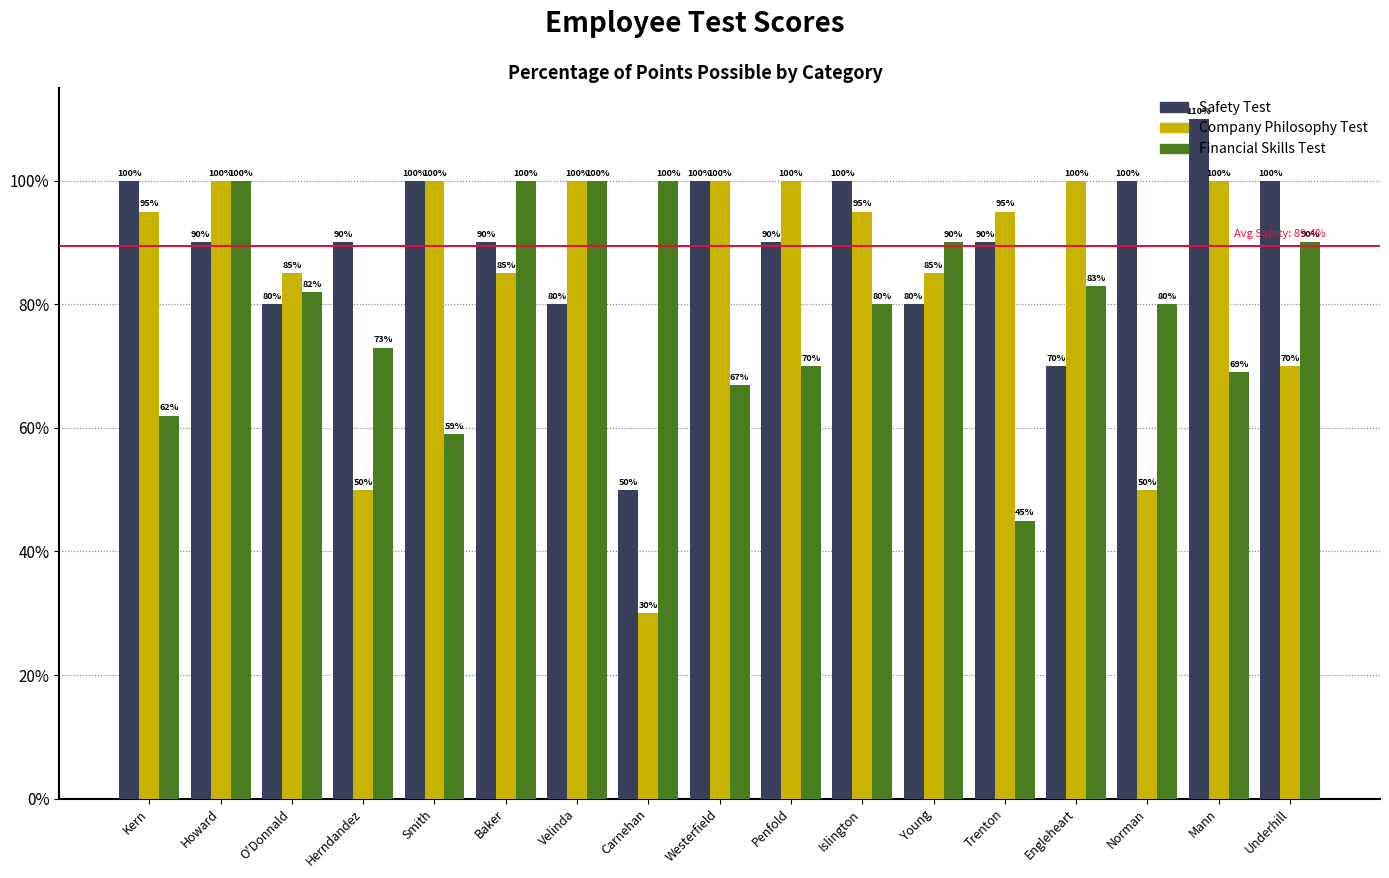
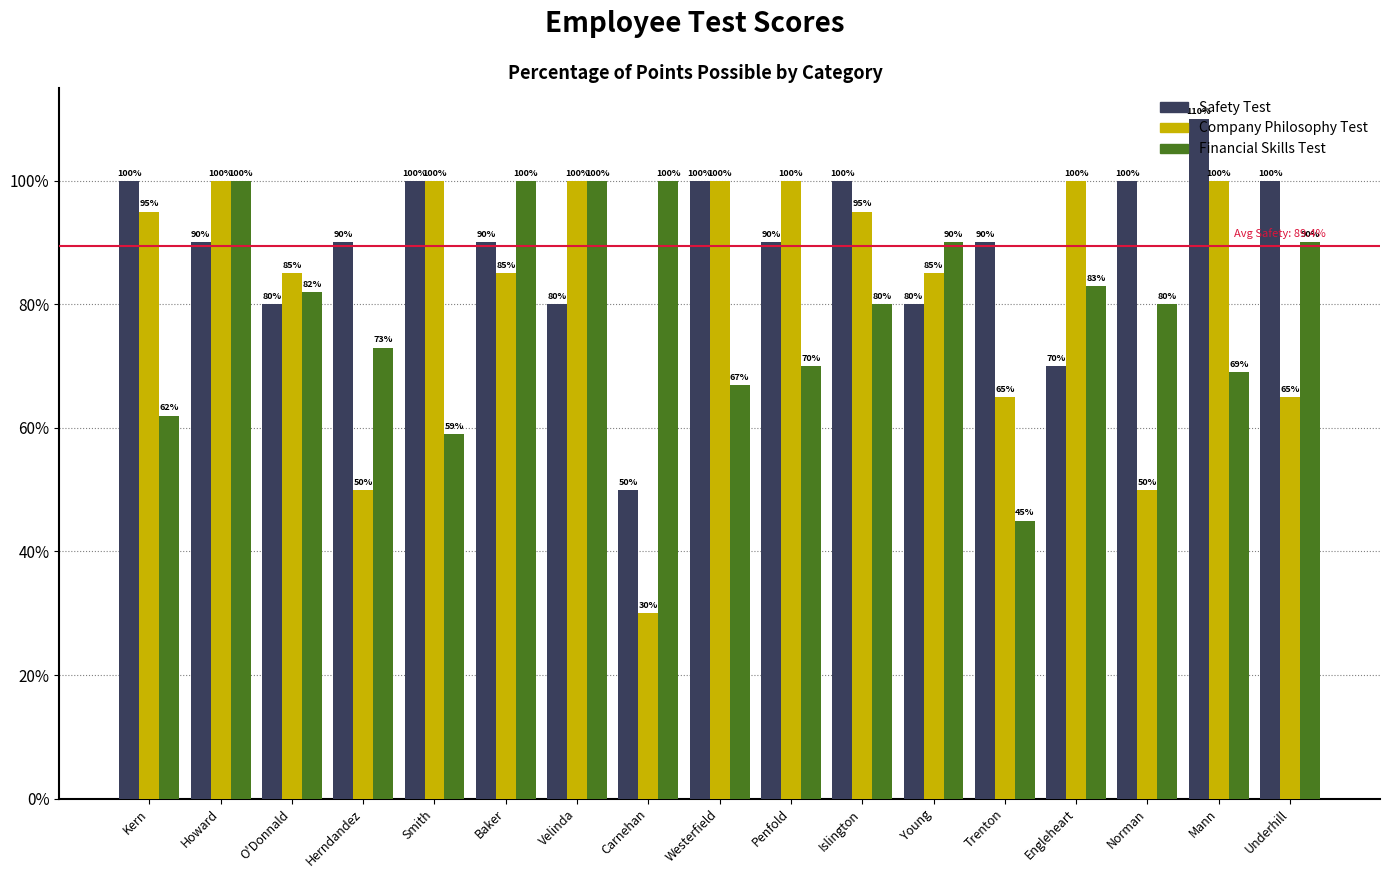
Company Philosophy Test, Trenton: 95% -> 65%
Company Philosophy Test, Underhill: 70% -> 65%
